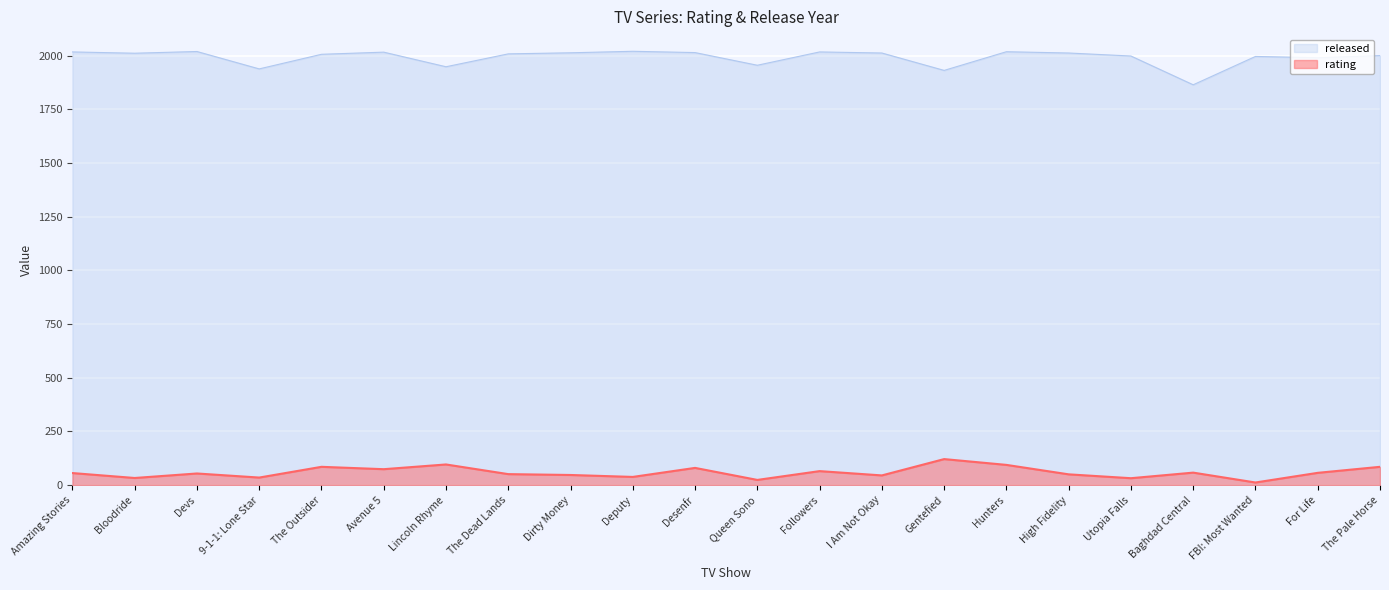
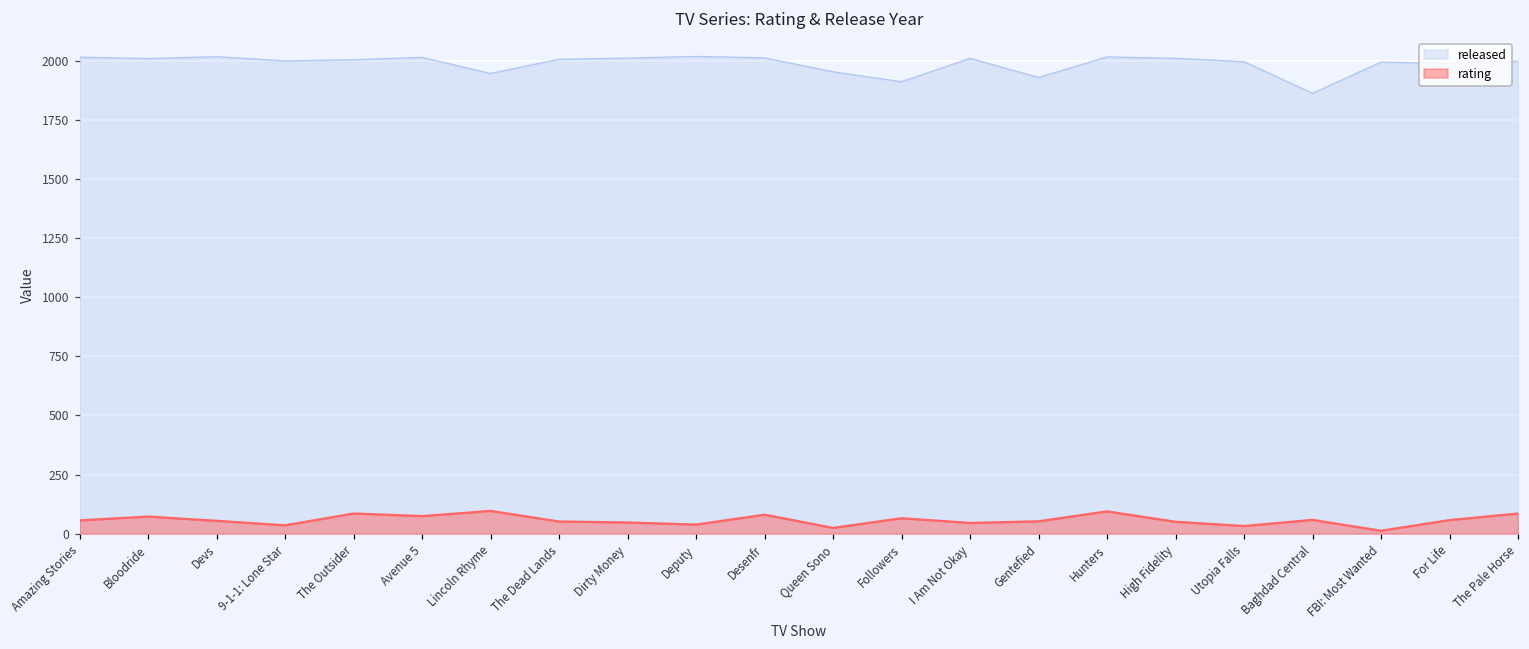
rating, Bloodride: 30 -> 70
released, 9-1-1: Lone Star: 1940 -> 2000
released, Followers: 2020 -> 1910
rating, Gentefied: 120 -> 50
